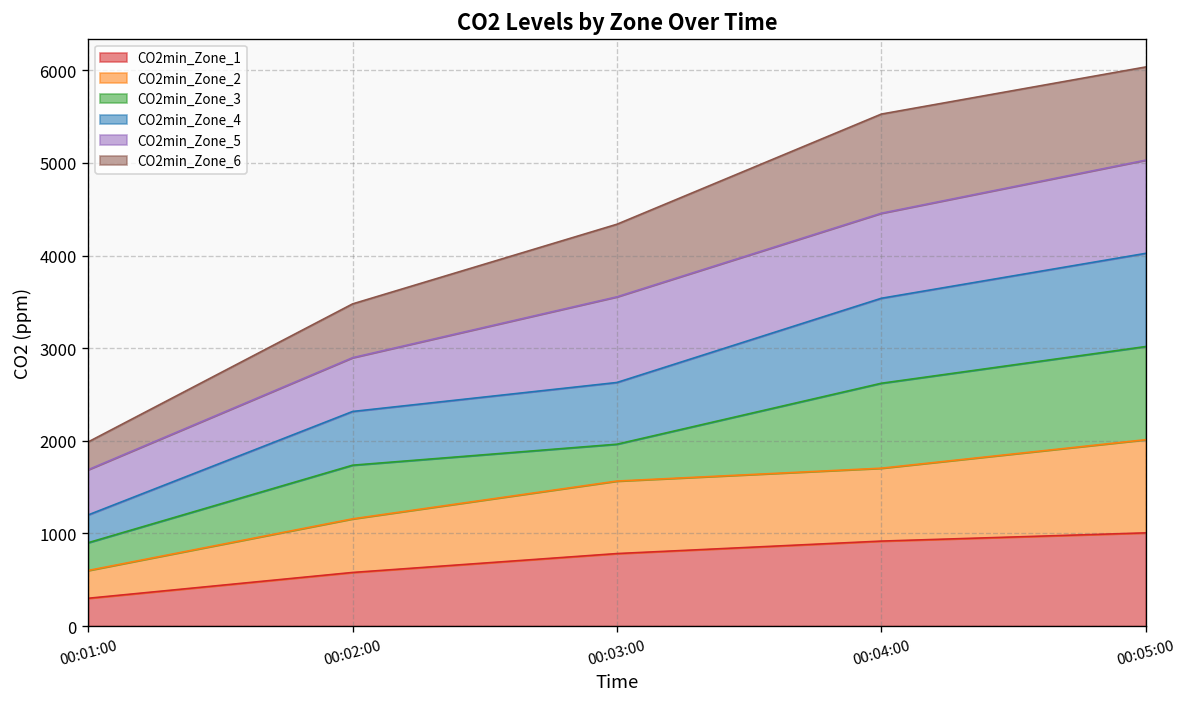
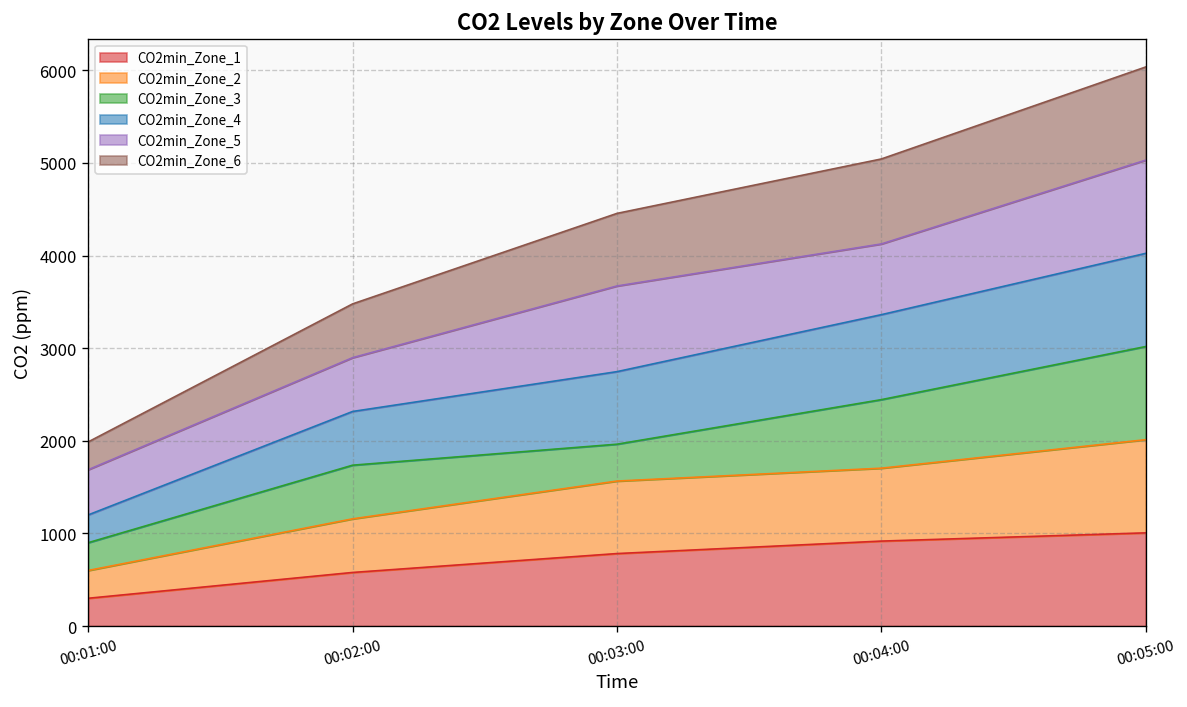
CO2min_Zone_4, 00:03:00: 700 -> 800
CO2min_Zone_3, 00:04:00: 900 -> 700
CO2min_Zone_5, 00:04:00: 900 -> 800
CO2min_Zone_6, 00:04:00: 1100 -> 900
